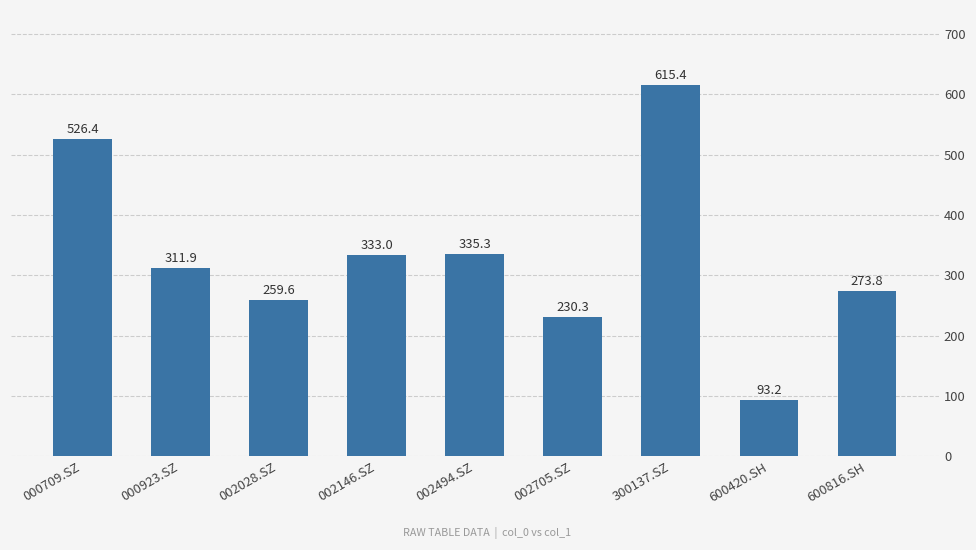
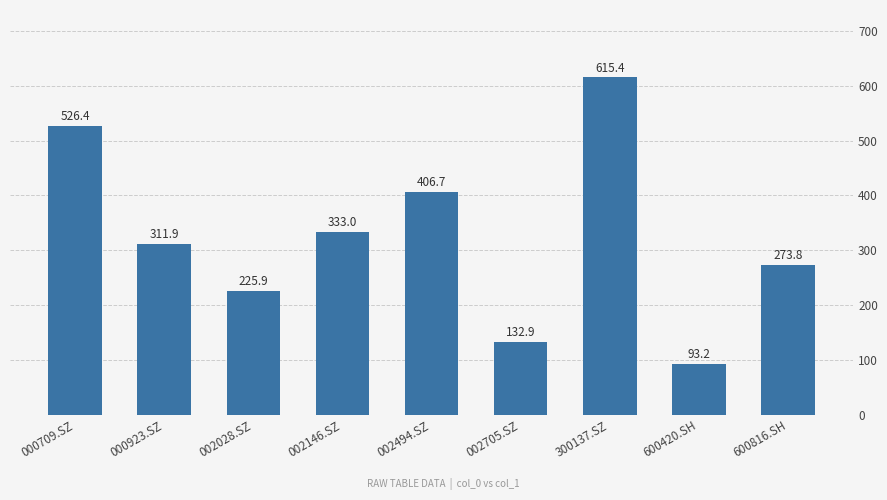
002028.SZ: 259.6 -> 225.9
002494.SZ: 335.3 -> 406.7
002705.SZ: 230.3 -> 132.9
